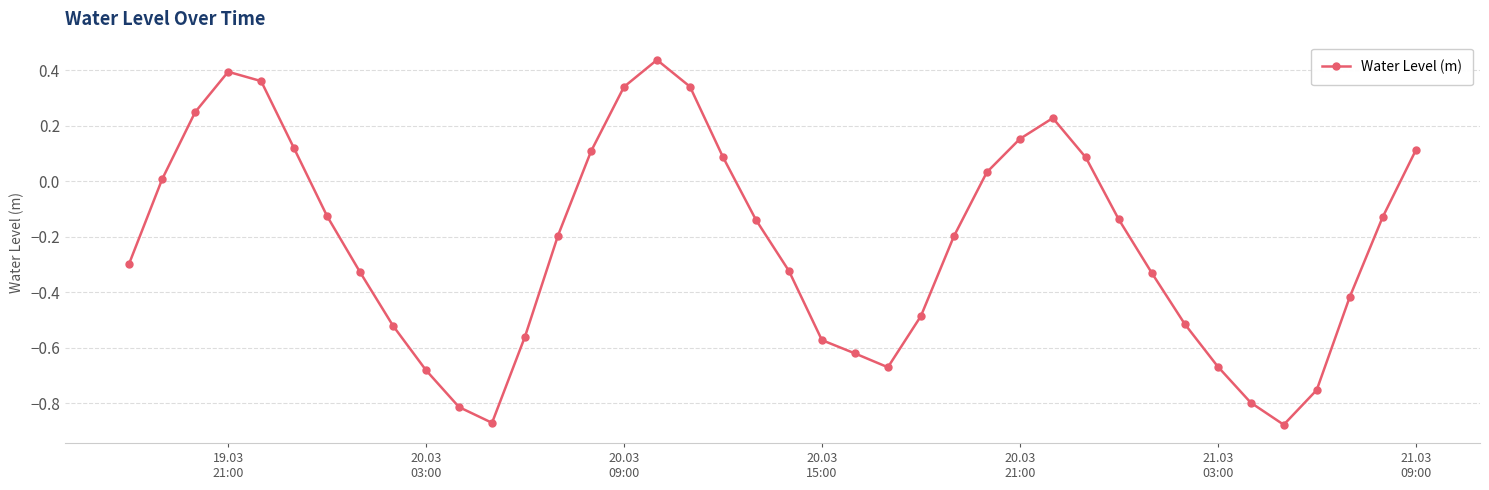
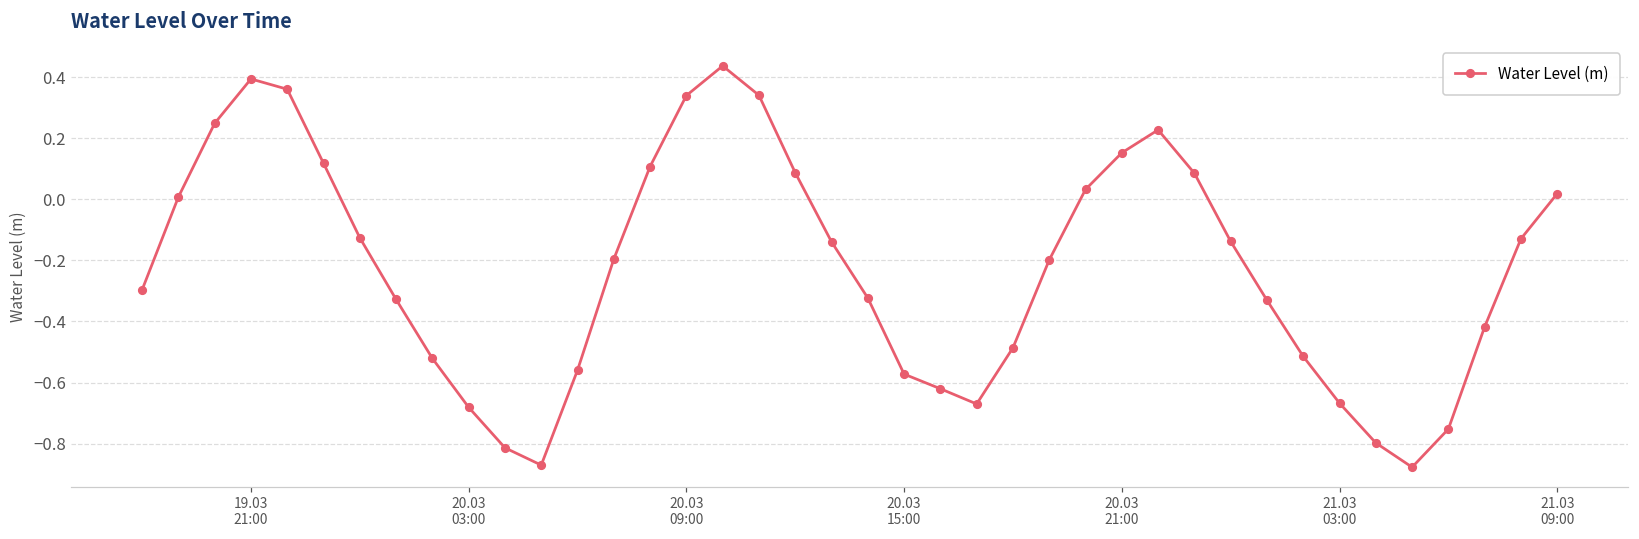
21.03 09:00: 0.11 -> 0.02
